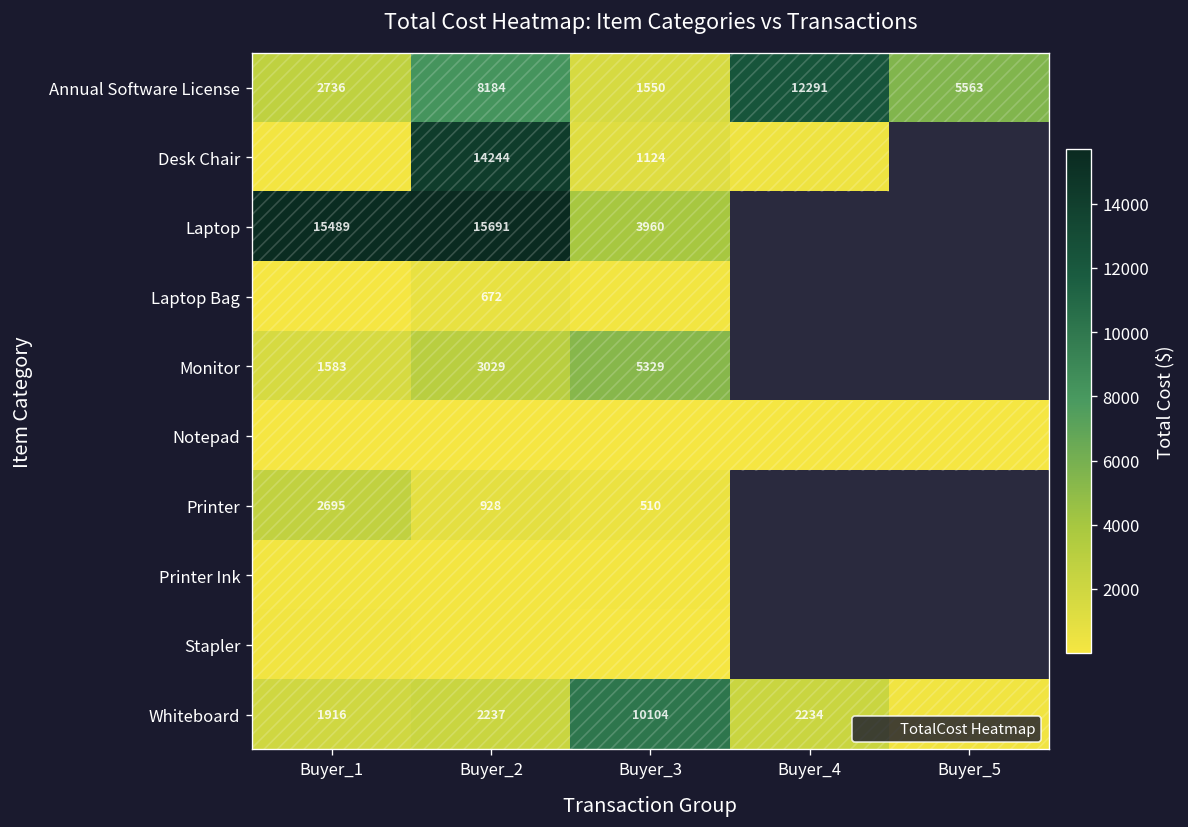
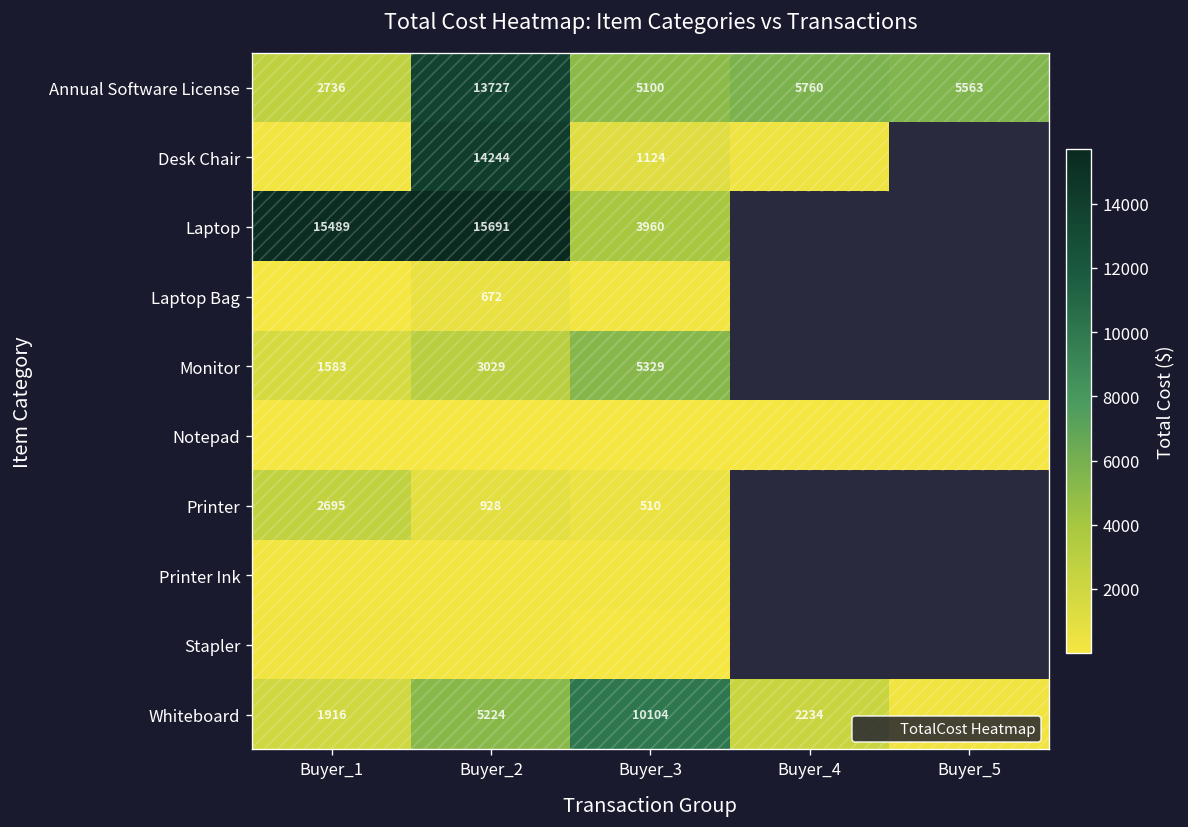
Annual Software License, Buyer_2: 8184 -> 13727
Annual Software License, Buyer_3: 1550 -> 5100
Annual Software License, Buyer_4: 12291 -> 5760
Whiteboard, Buyer_2: 2237 -> 5224
